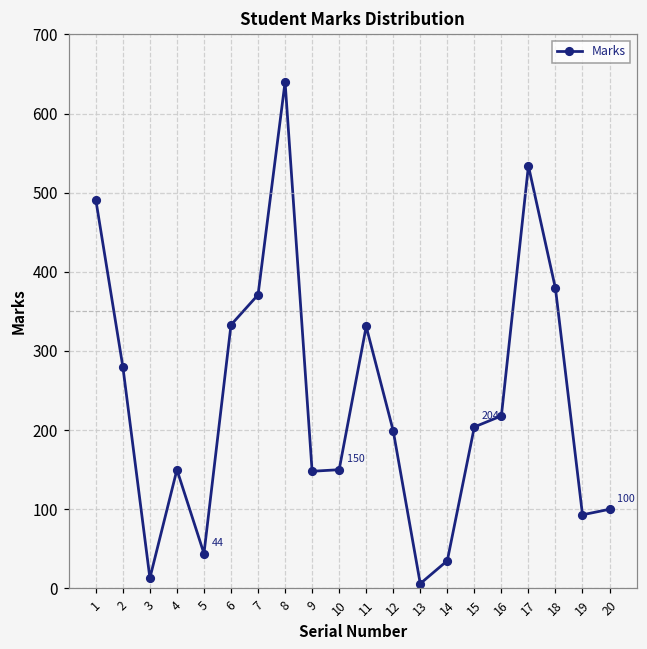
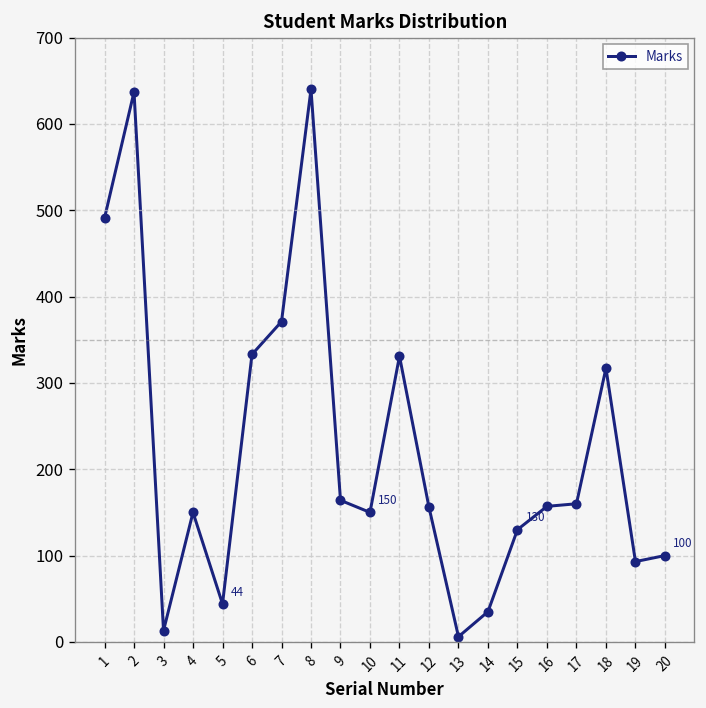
2: 280 -> 640
9: 150 -> 160
12: 200 -> 160
15: 204 -> 130
16: 220 -> 160
17: 530 -> 160
18: 380 -> 320
